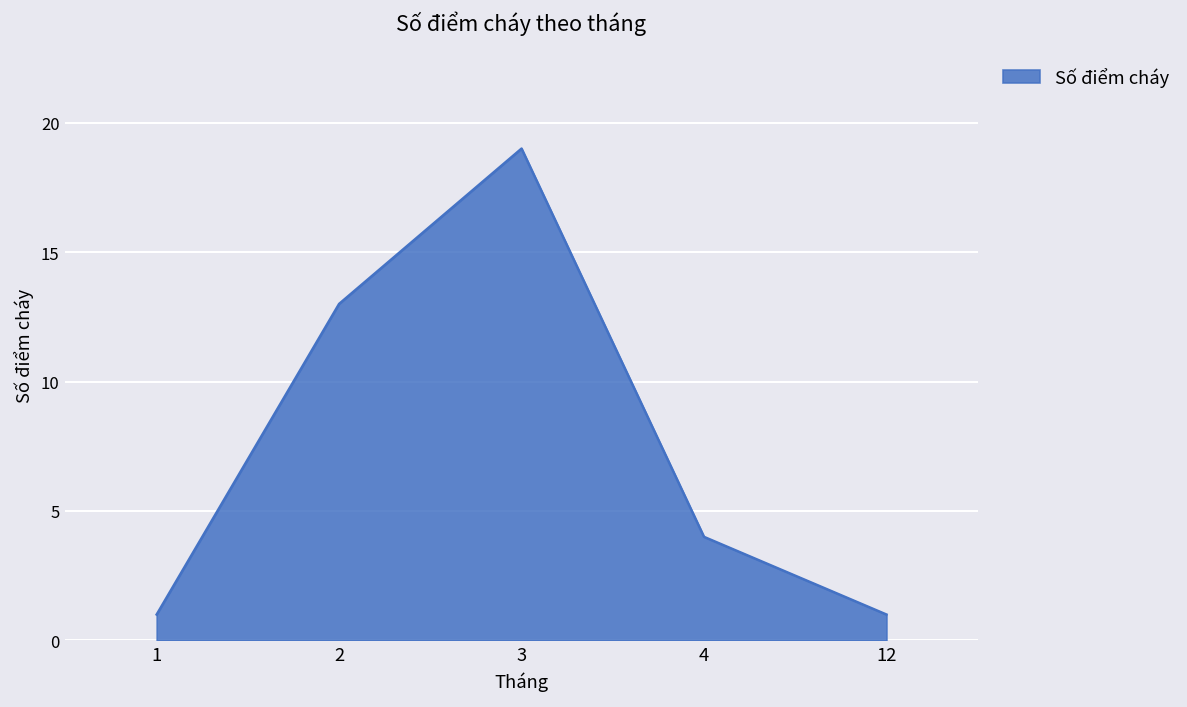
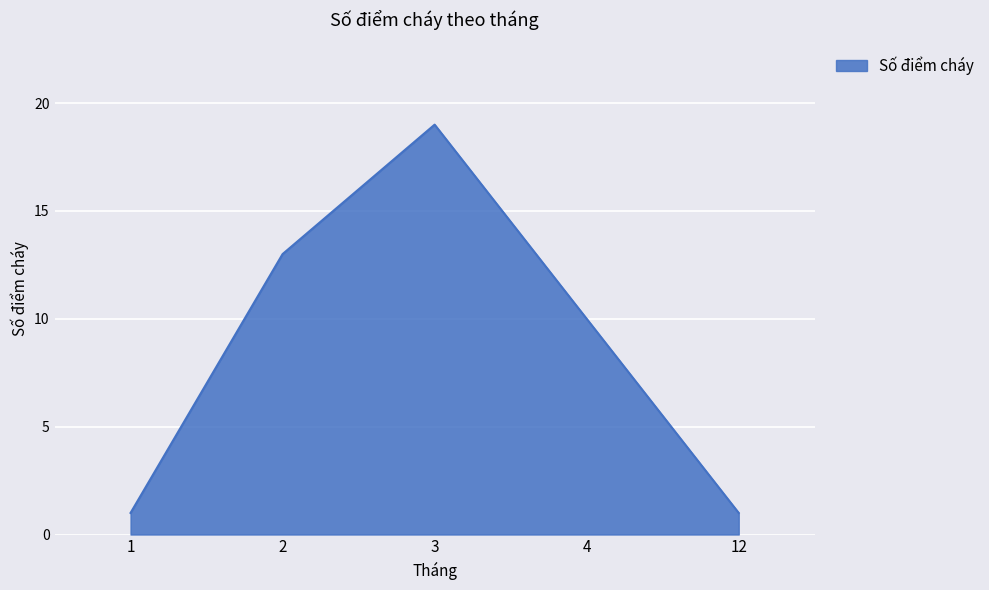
4: 4 -> 10
